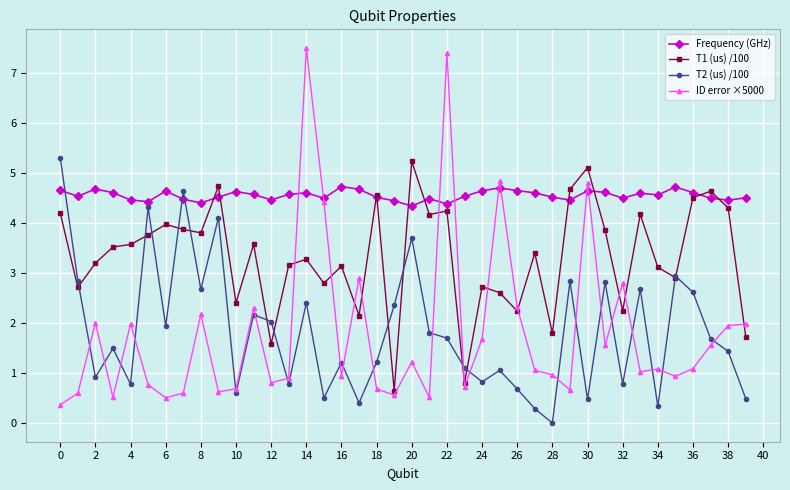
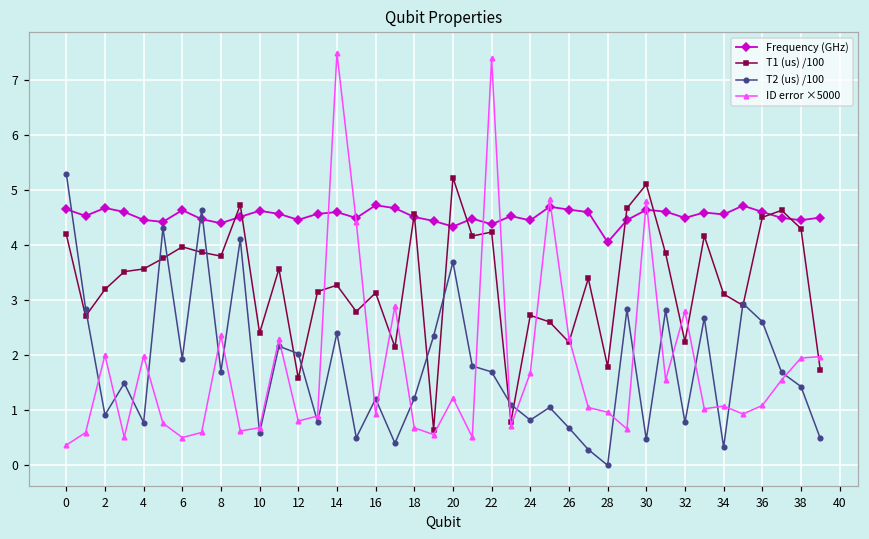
T2 (us) /100, 8: 2.7 -> 1.7
ID error ×5000, 8: 2.2 -> 2.4
Frequency (GHz), 24: 4.6 -> 4.5
Frequency (GHz), 28: 4.5 -> 4.1
